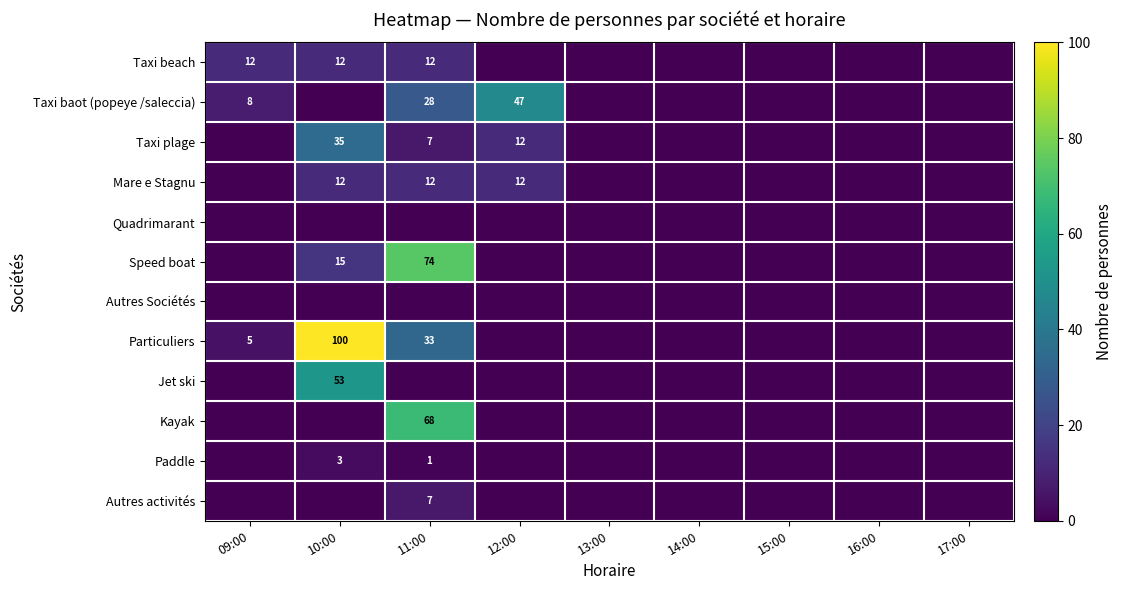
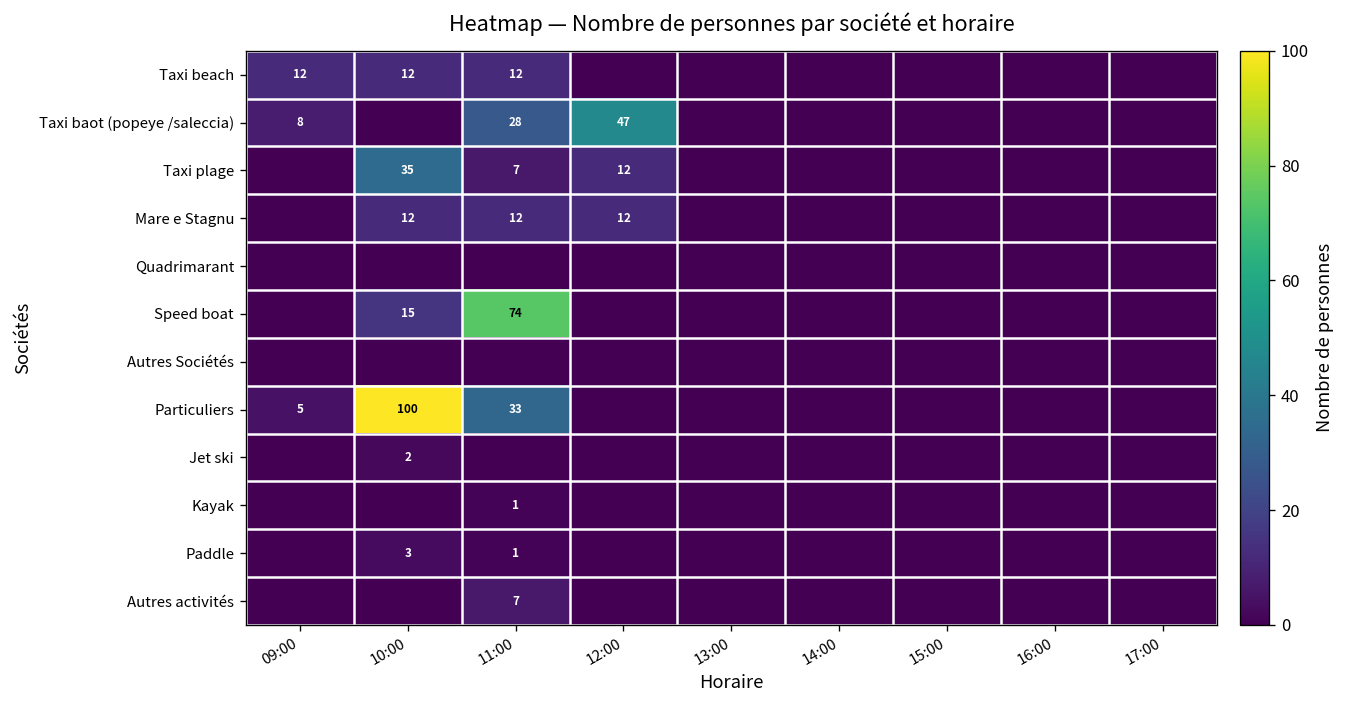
Jet ski, 10:00: 53 -> 2
Kayak, 11:00: 68 -> 1
